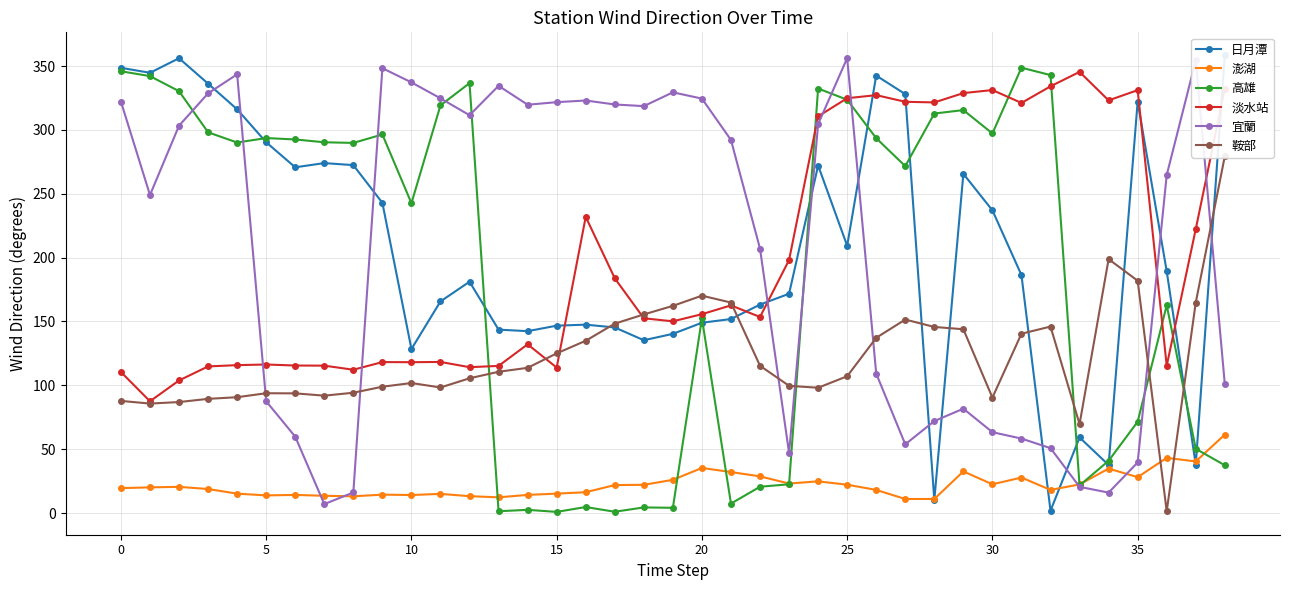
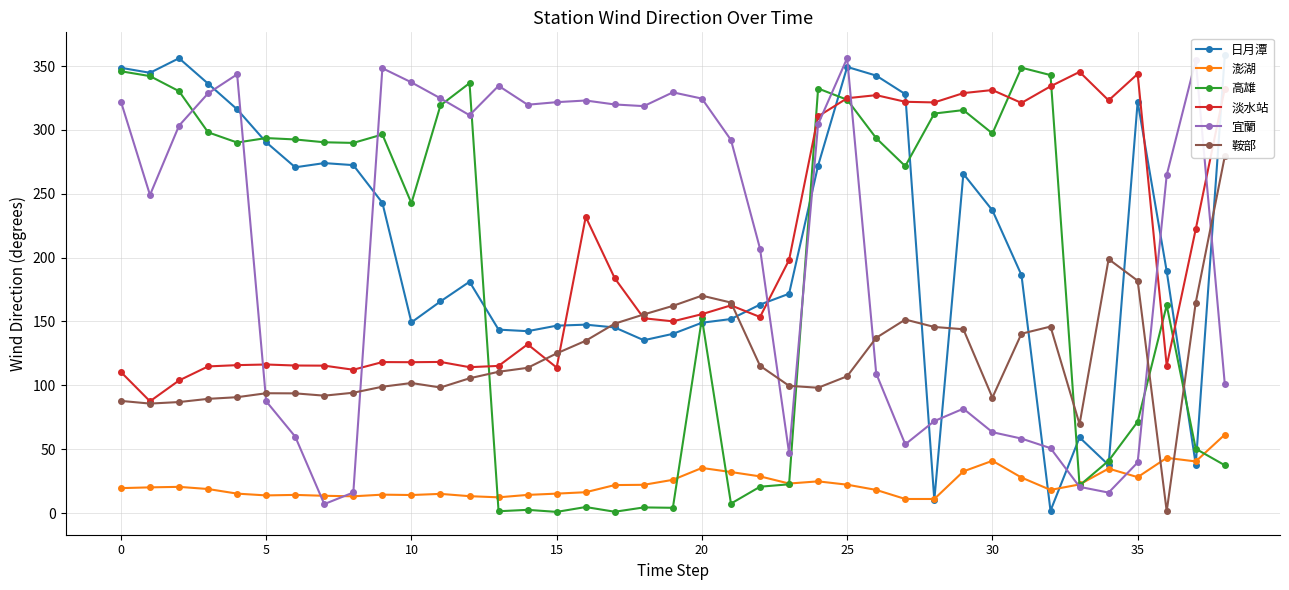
日月潭, 10: 128 -> 149
日月潭, 25: 209 -> 349
澎湖, 30: 23 -> 41
淡水站, 35: 331 -> 344
